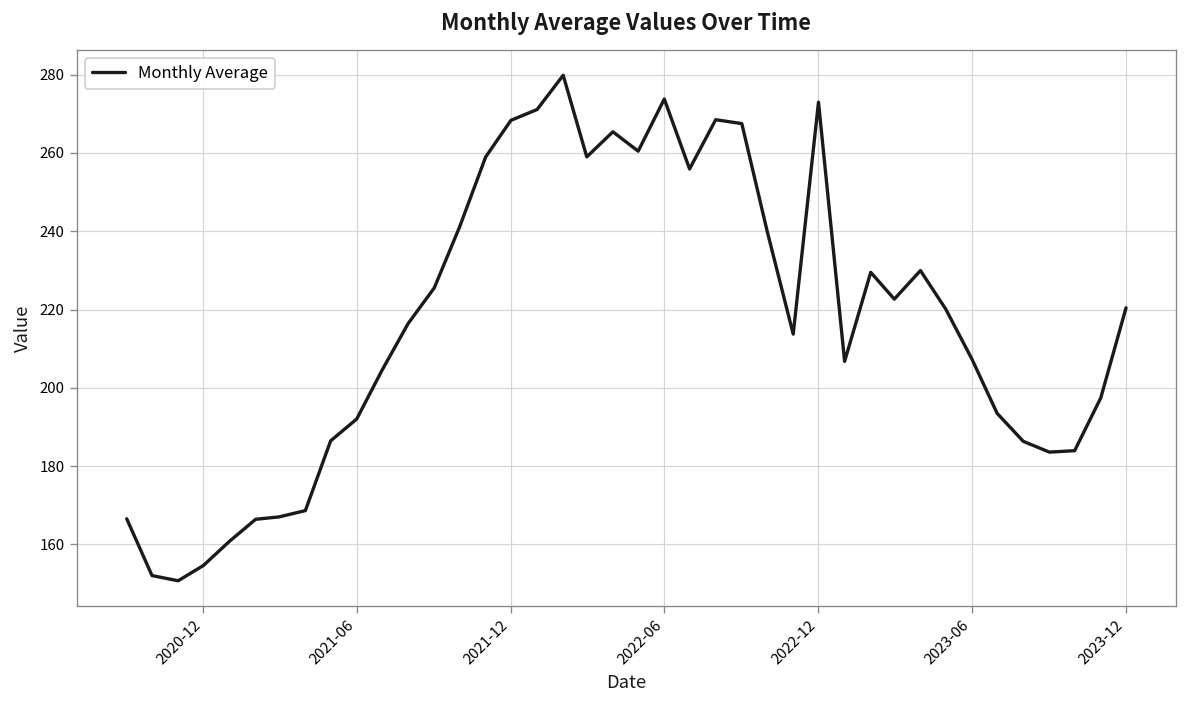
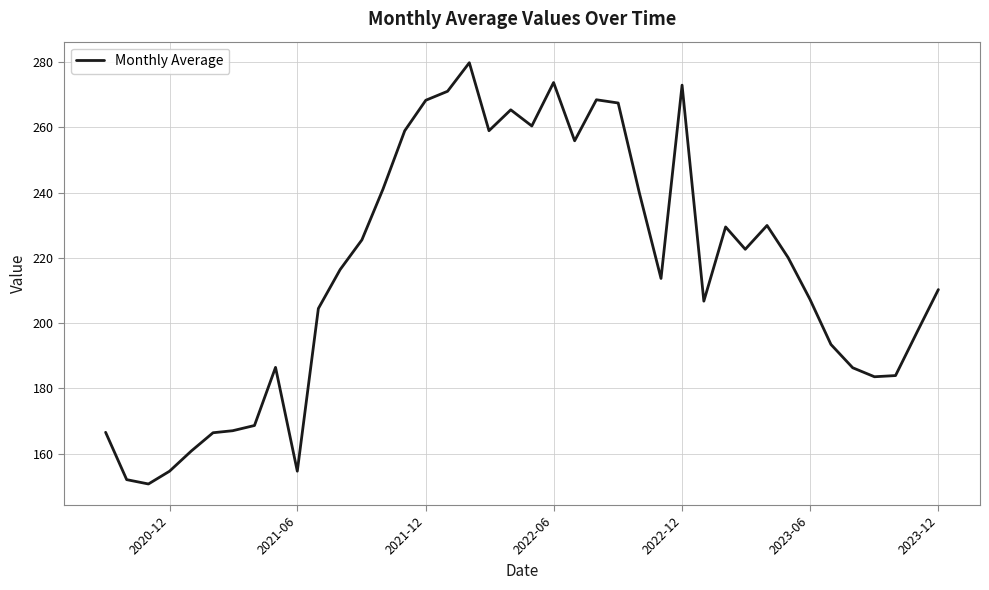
2021-06: 192 -> 155
2023-12: 220 -> 210
